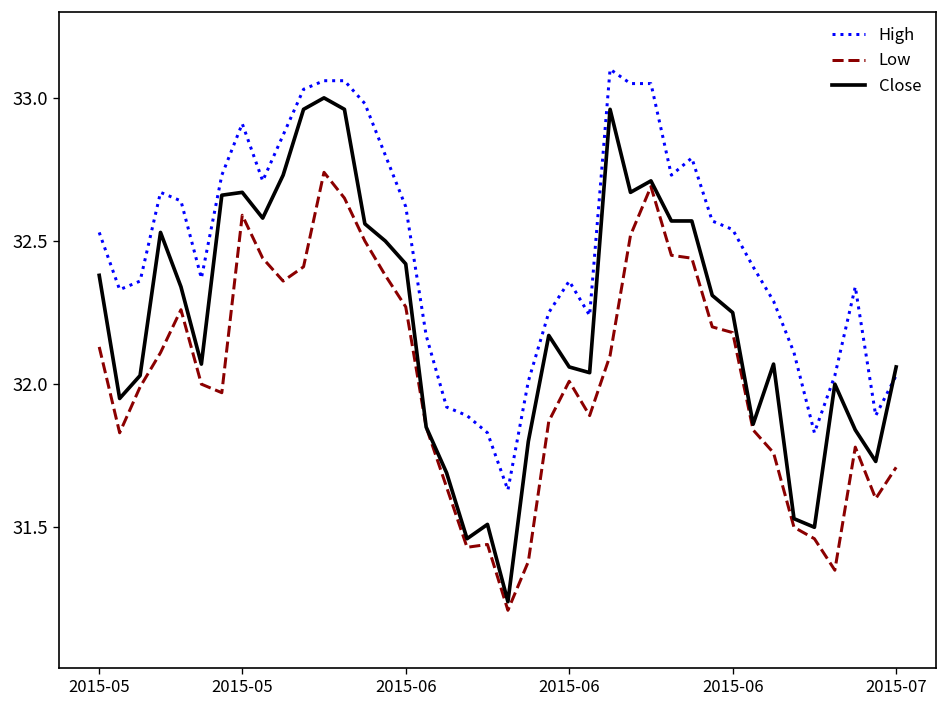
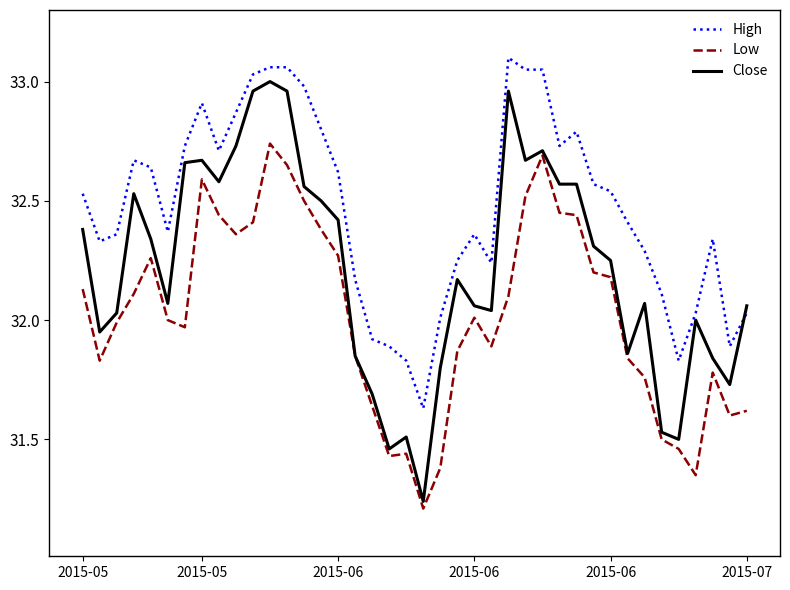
Low, 2015-07: 31.71 -> 31.62
